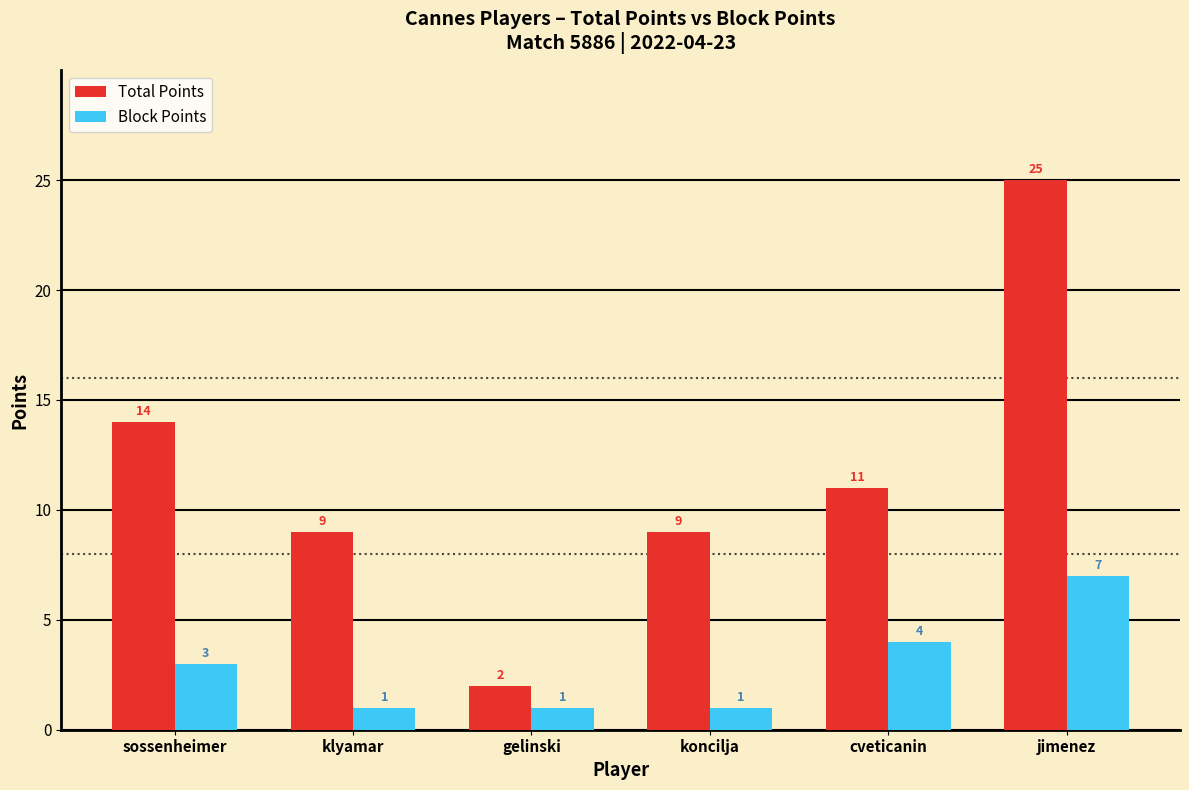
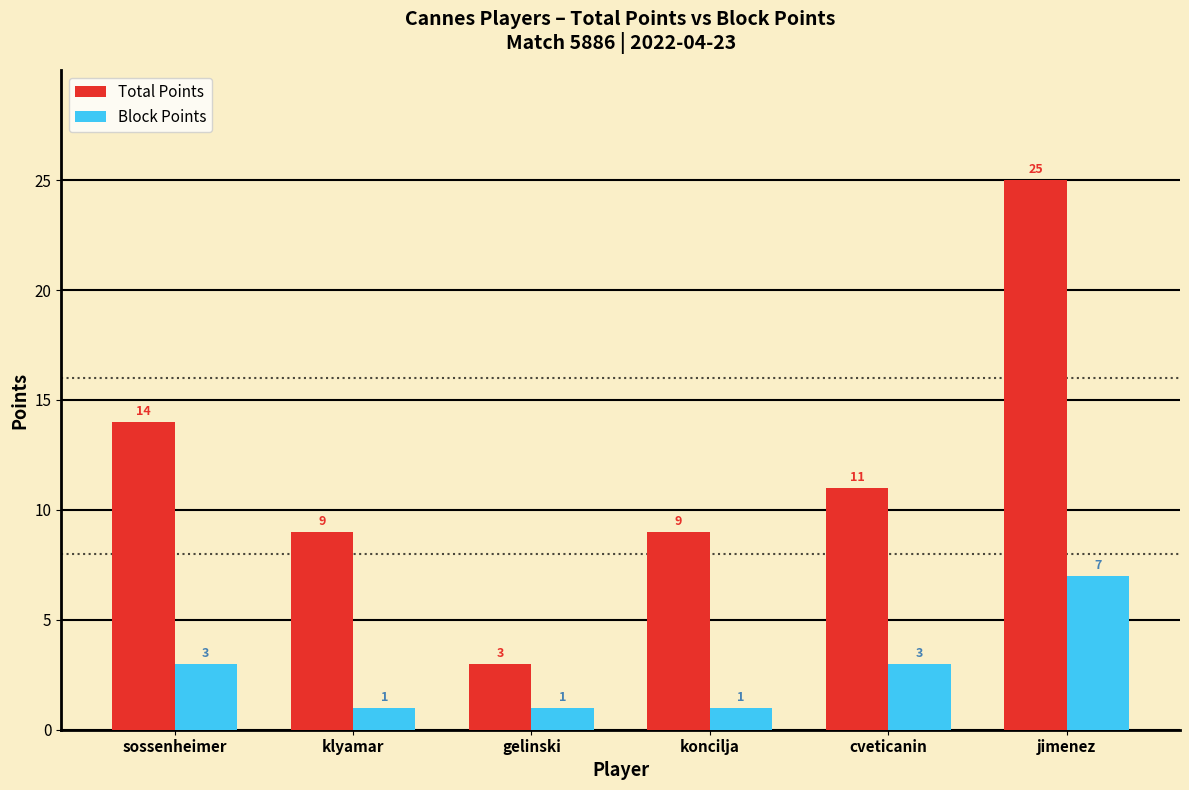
Total Points, gelinski: 2 -> 3
Block Points, cveticanin: 4 -> 3
